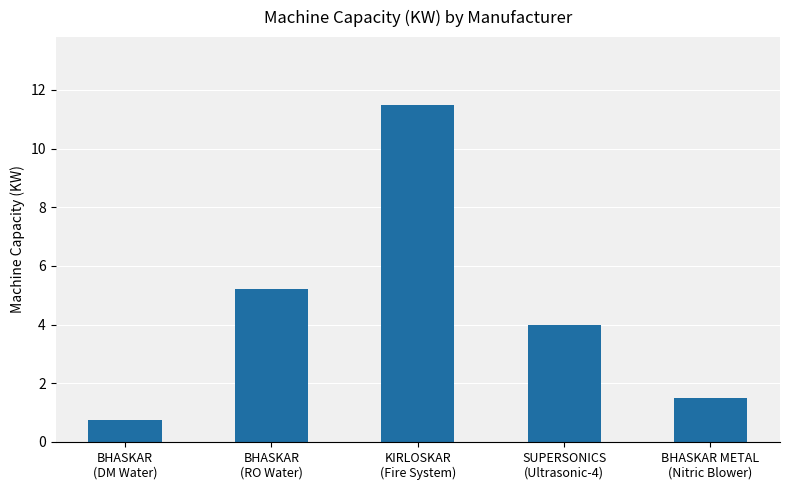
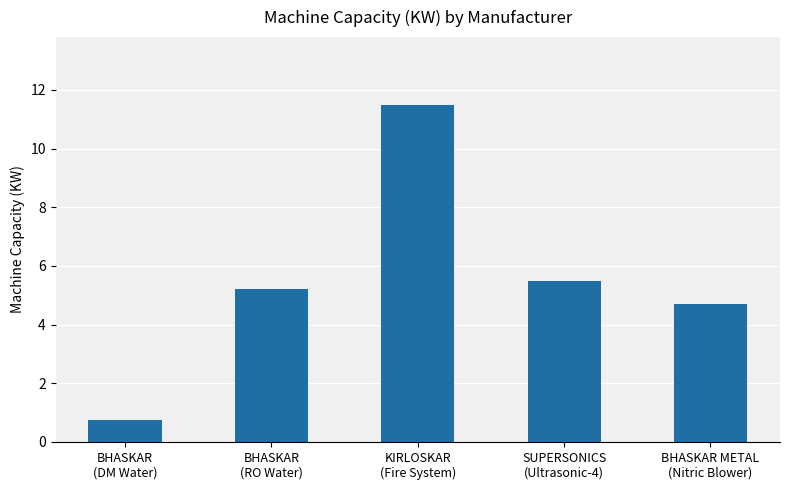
SUPERSONICS (Ultrasonic-4): 4.0 -> 5.5
BHASKAR METAL (Nitric Blower): 1.5 -> 4.7
